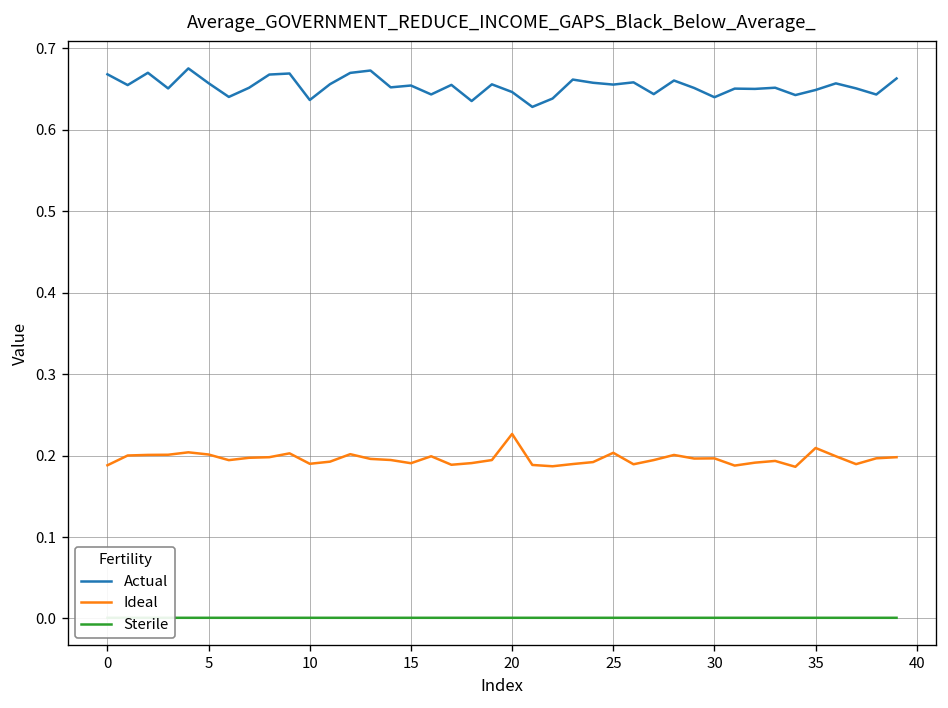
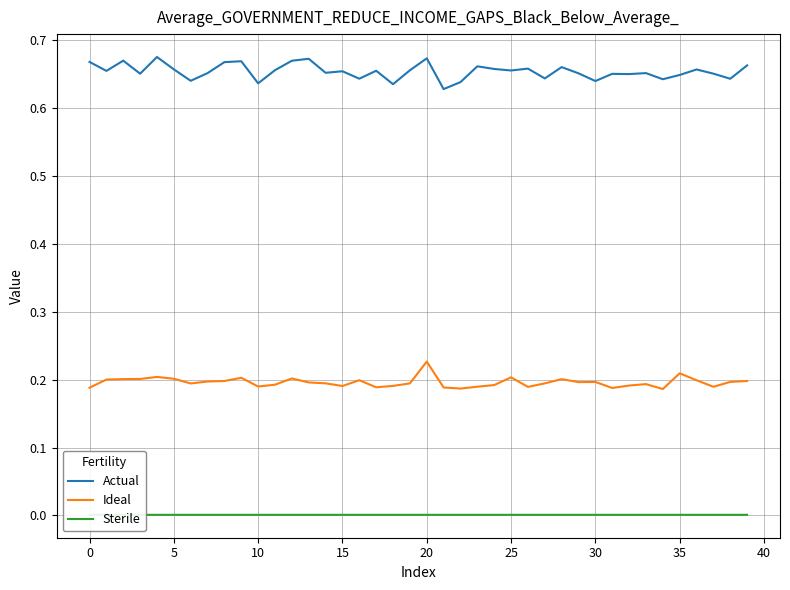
Actual, 20: 0.65 -> 0.67
